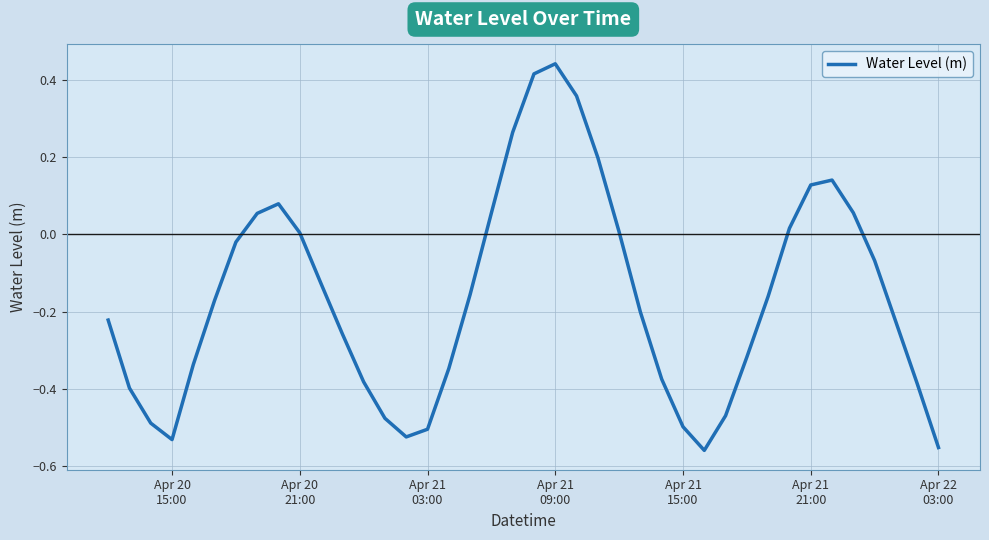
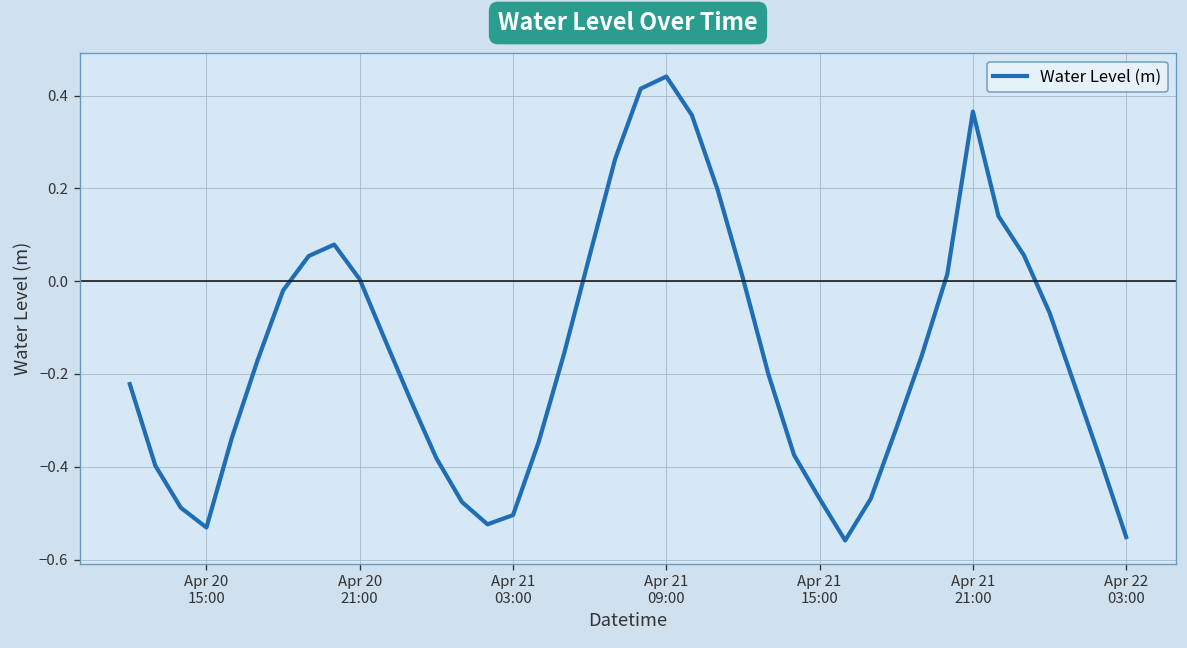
Apr 21 15:00: -0.50 -> -0.47
Apr 21 21:00: 0.13 -> 0.37
